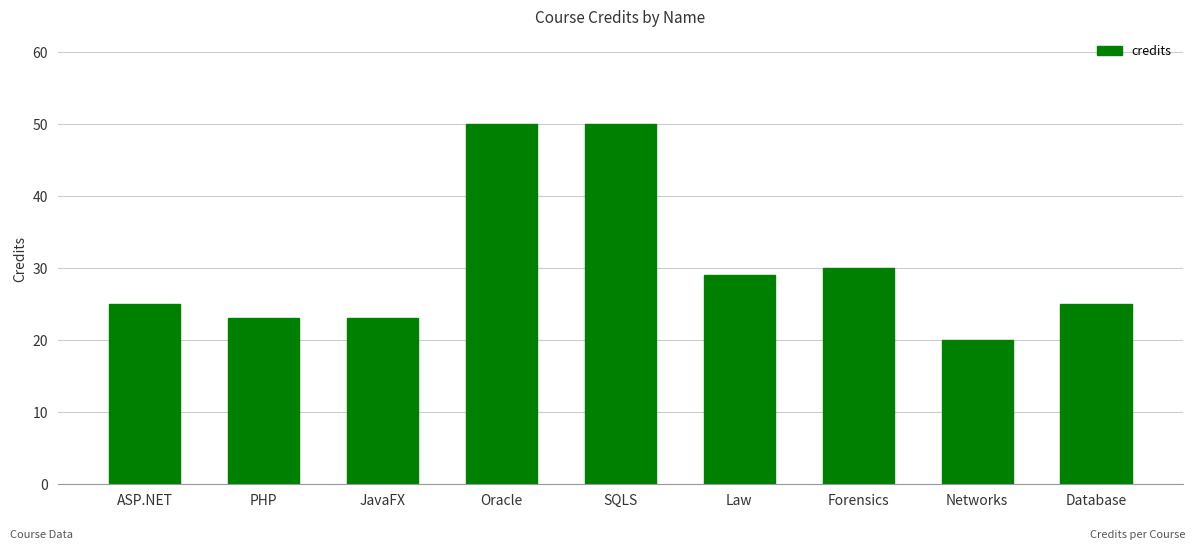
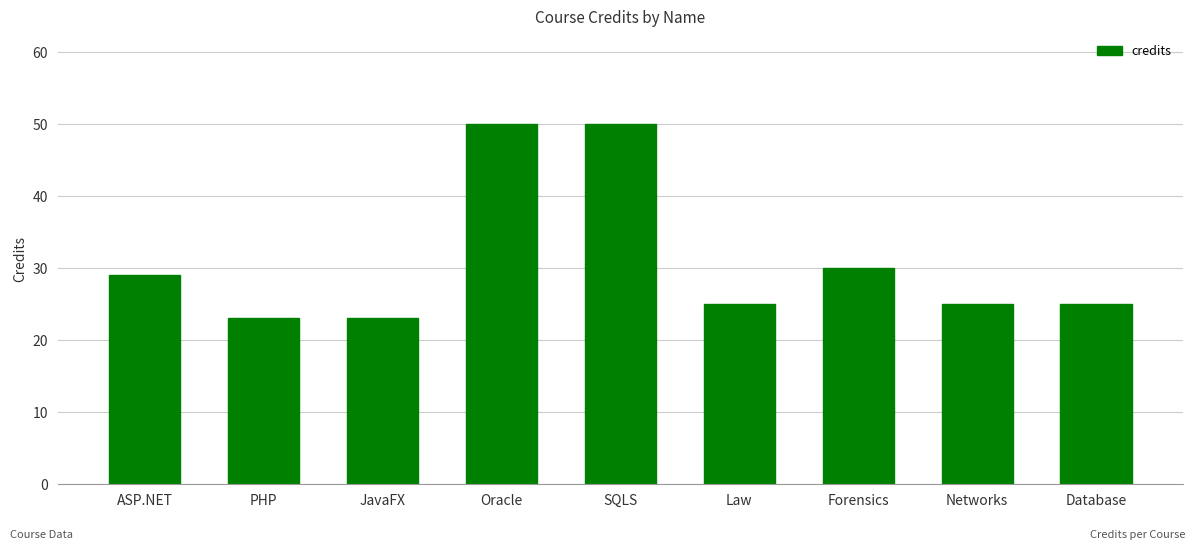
ASP.NET: 25 -> 29
Law: 29 -> 25
Networks: 20 -> 25
